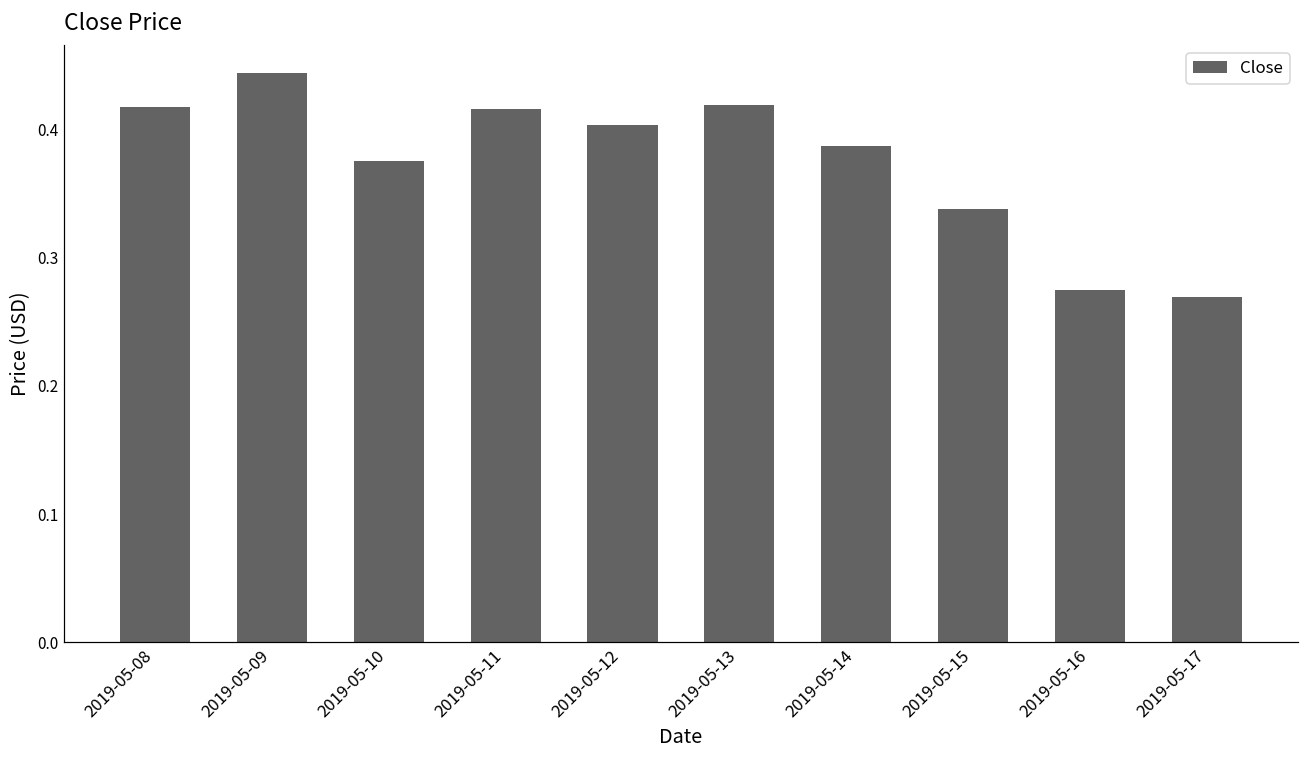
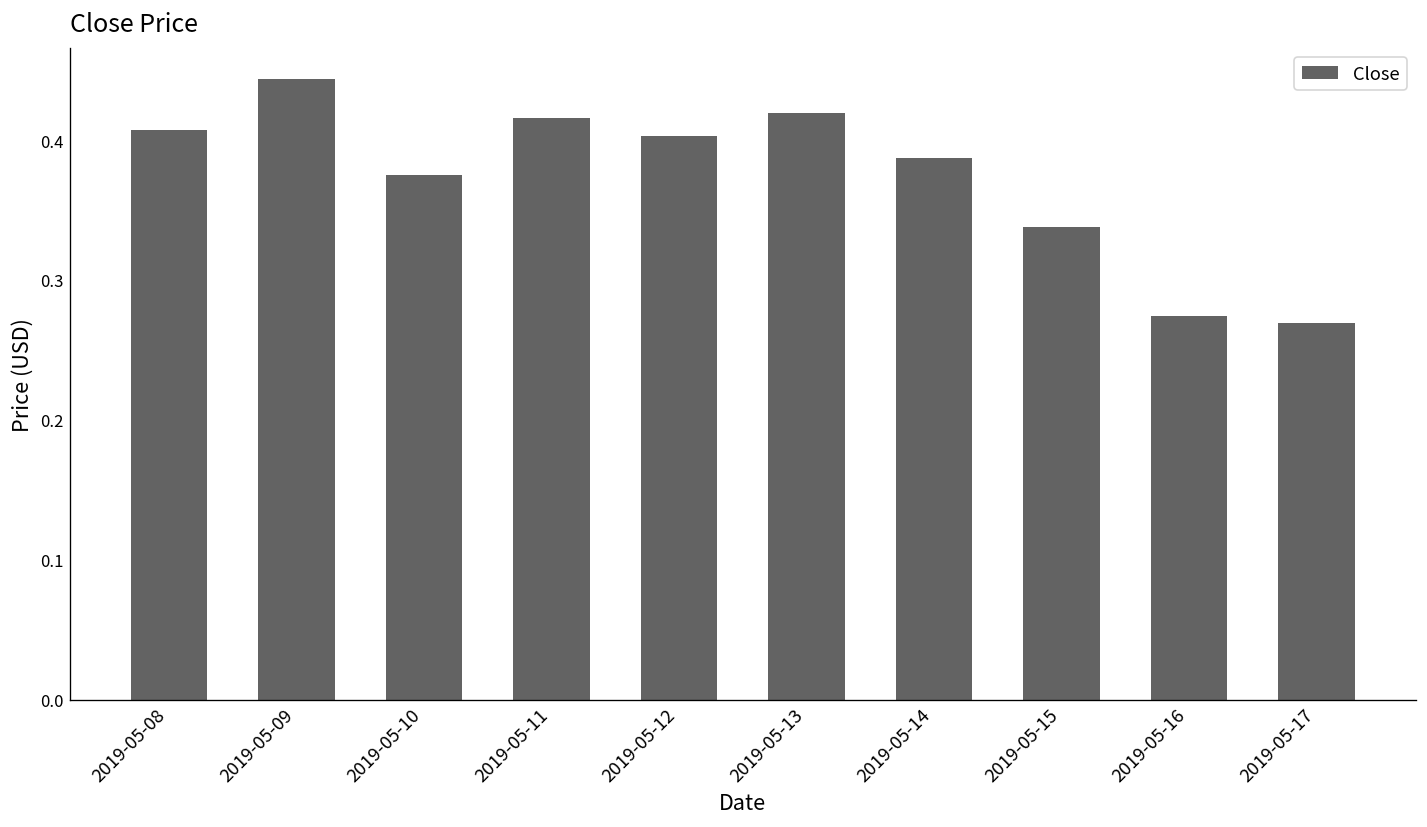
2019-05-08: 0.418 -> 0.407
